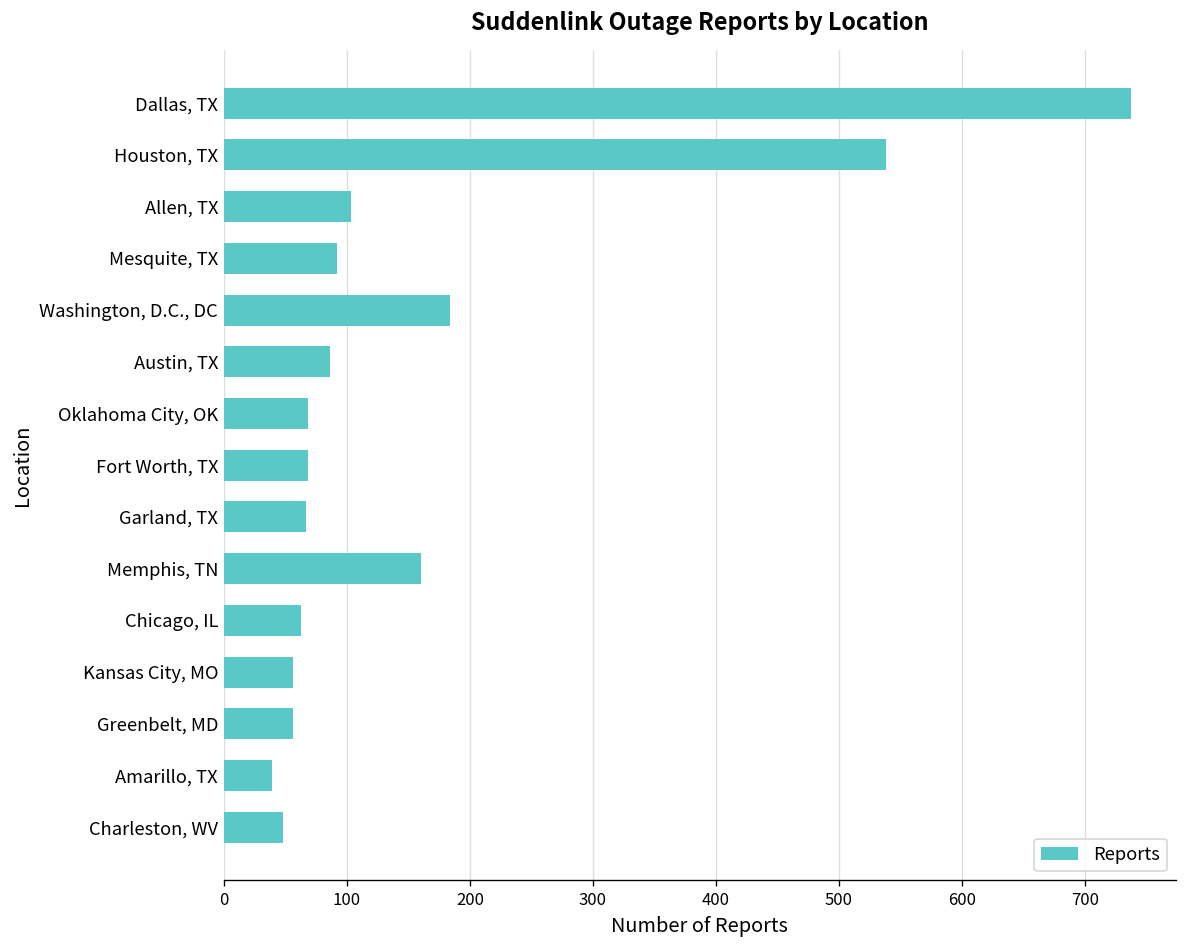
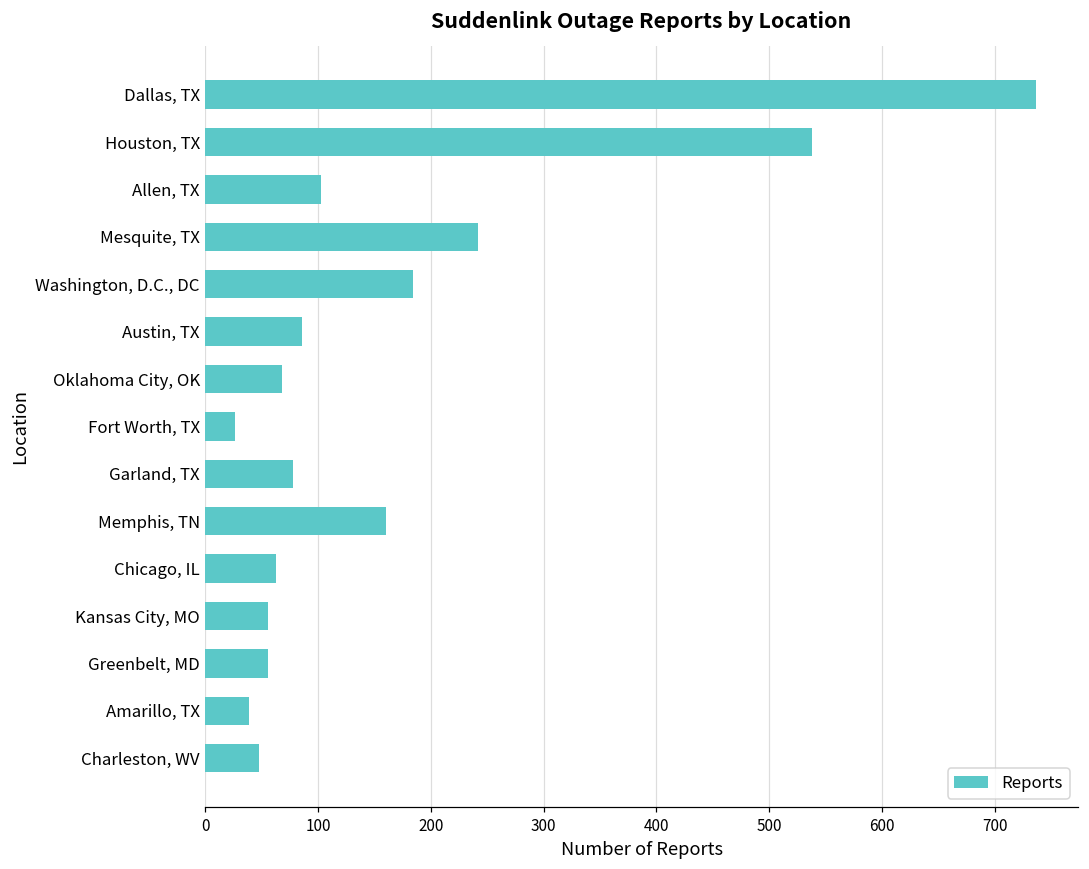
Mesquite, TX: 92 -> 242
Fort Worth, TX: 68 -> 26
Garland, TX: 67 -> 78
